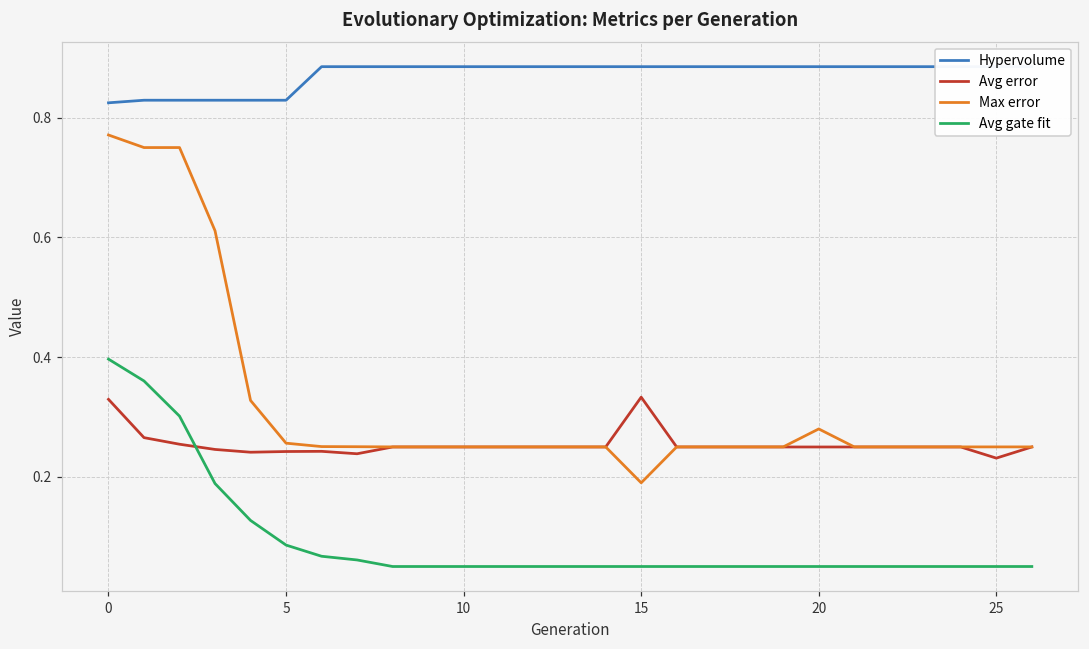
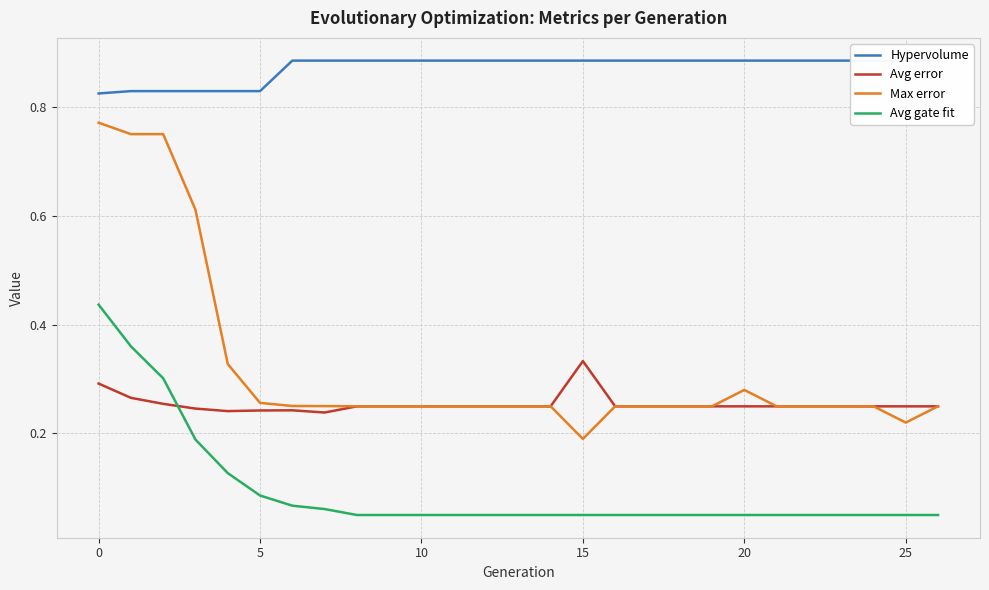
Avg error, 0: 0.33 -> 0.29
Avg gate fit, 0: 0.40 -> 0.44
Avg error, 25: 0.23 -> 0.25
Max error, 25: 0.25 -> 0.22
